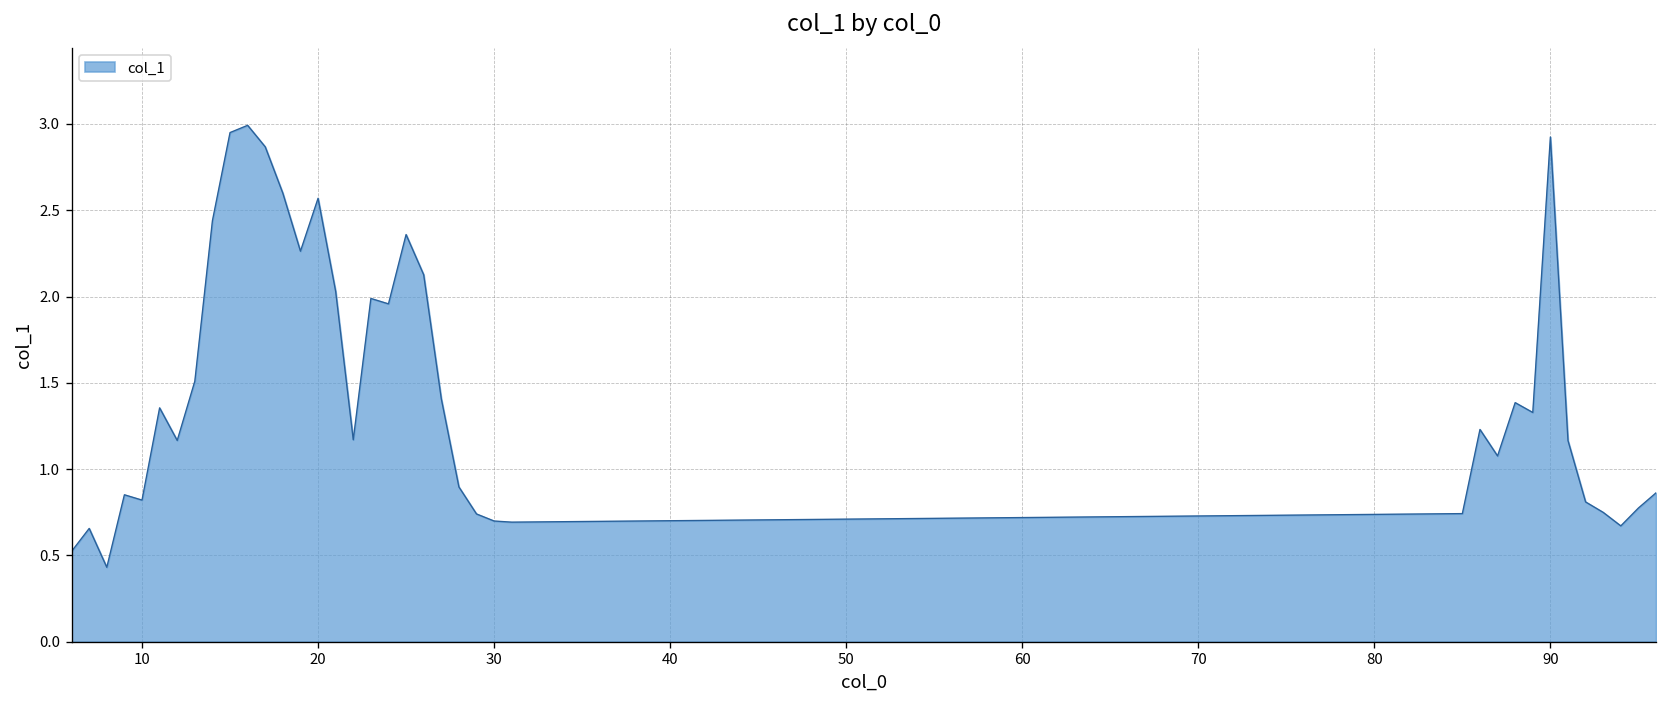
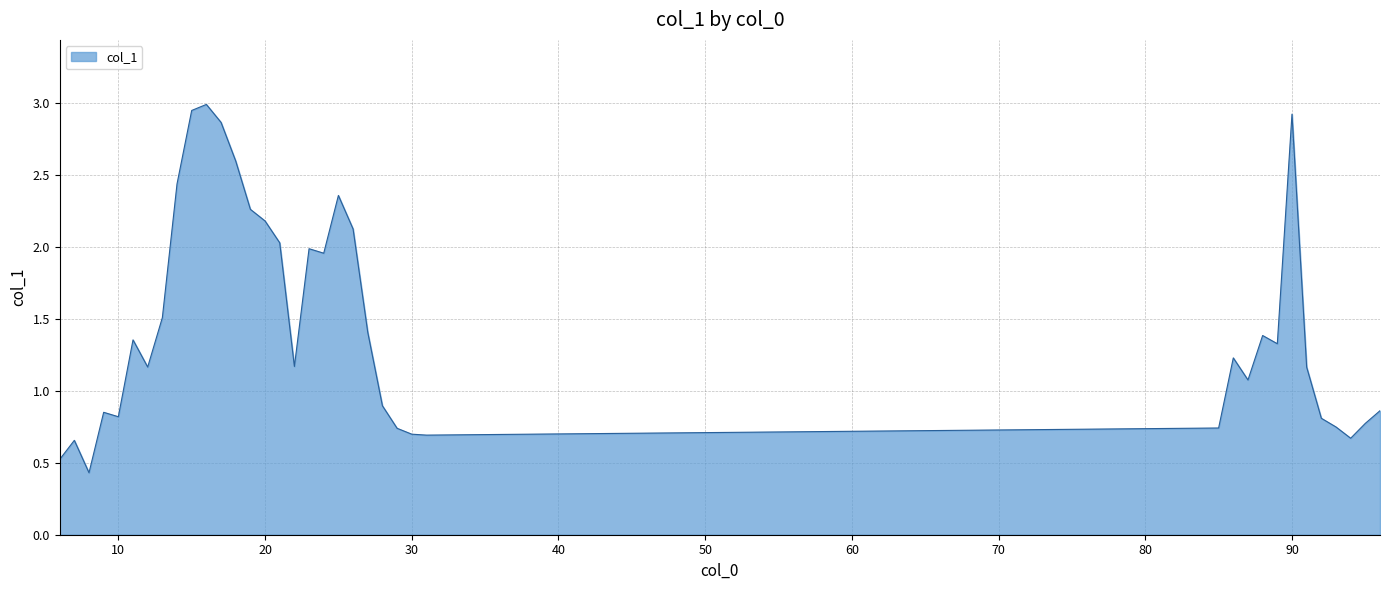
20: 2.57 -> 2.18
